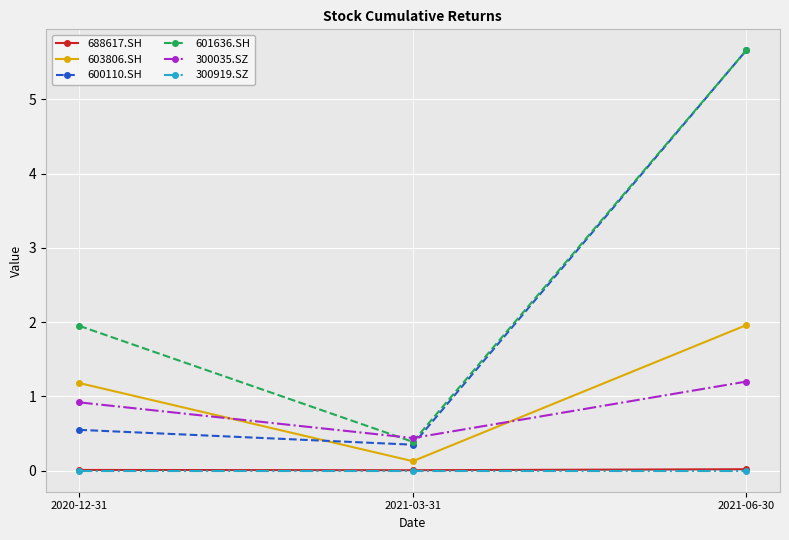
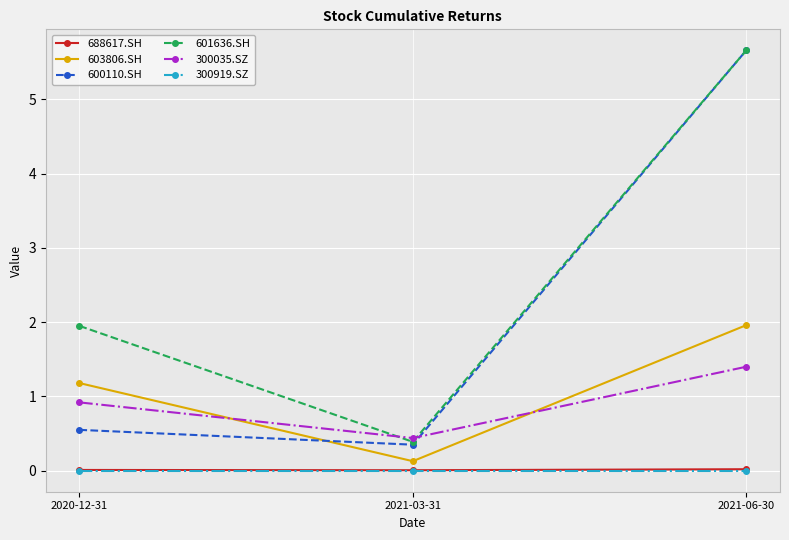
300035.SZ, 2021-06-30: 1.2 -> 1.4
